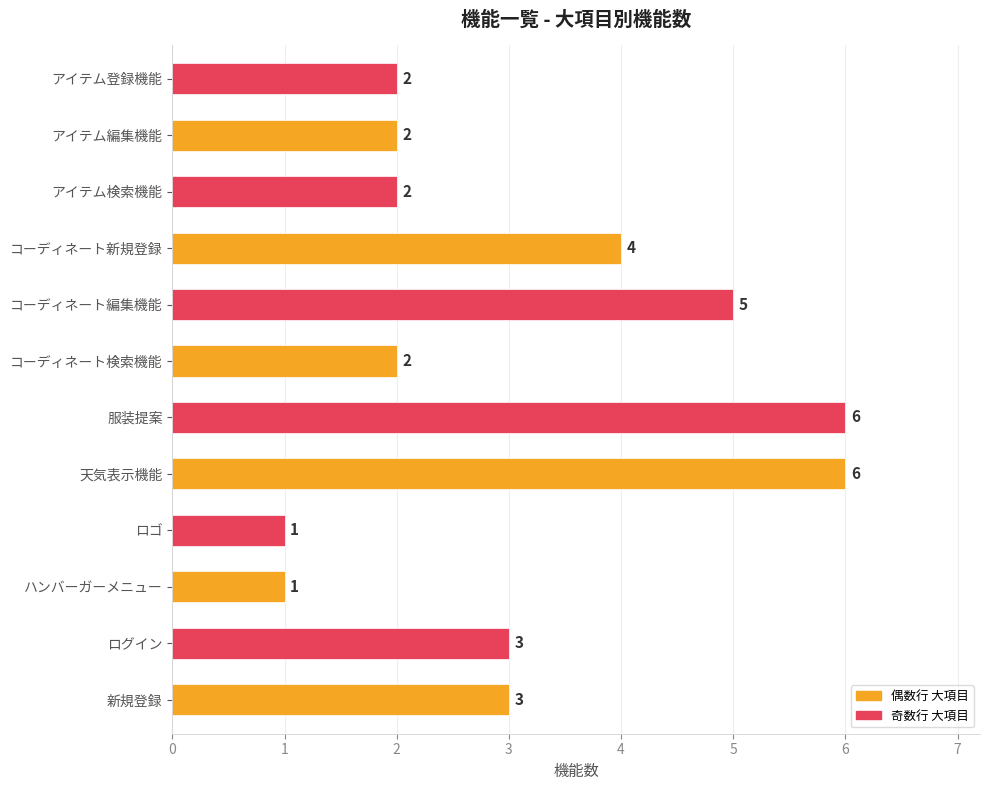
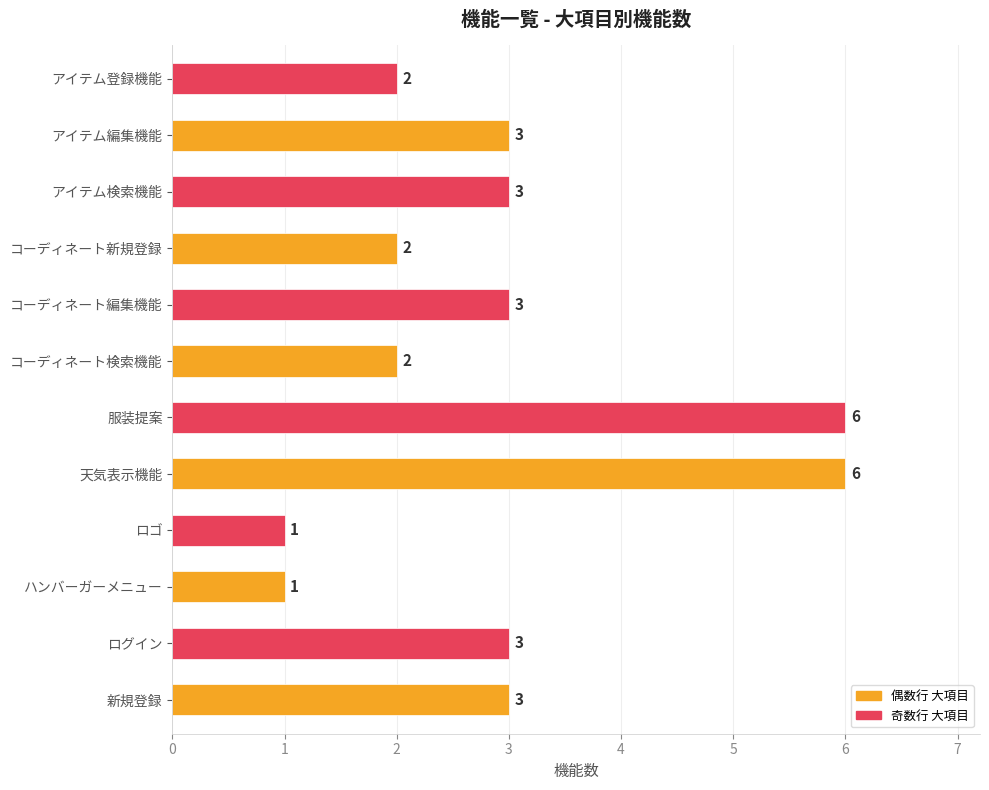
アイテム編集機能: 2 -> 3
アイテム検索機能: 2 -> 3
コーディネート新規登録: 4 -> 2
コーディネート編集機能: 5 -> 3
